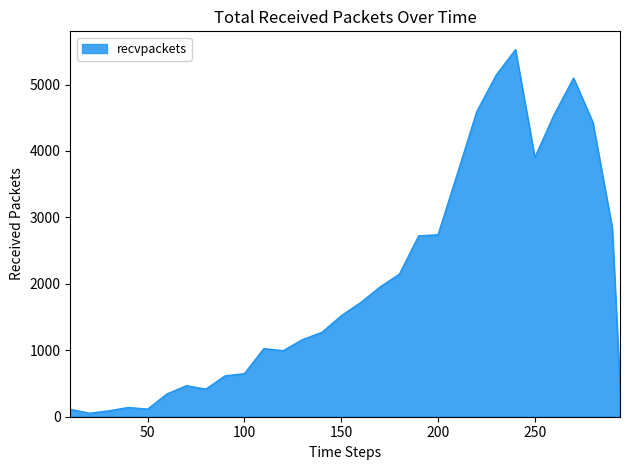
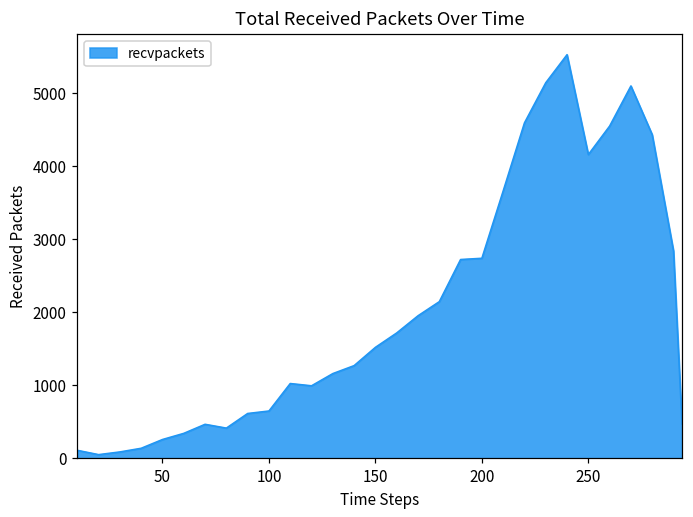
50: 100 -> 300
250: 3900 -> 4200
